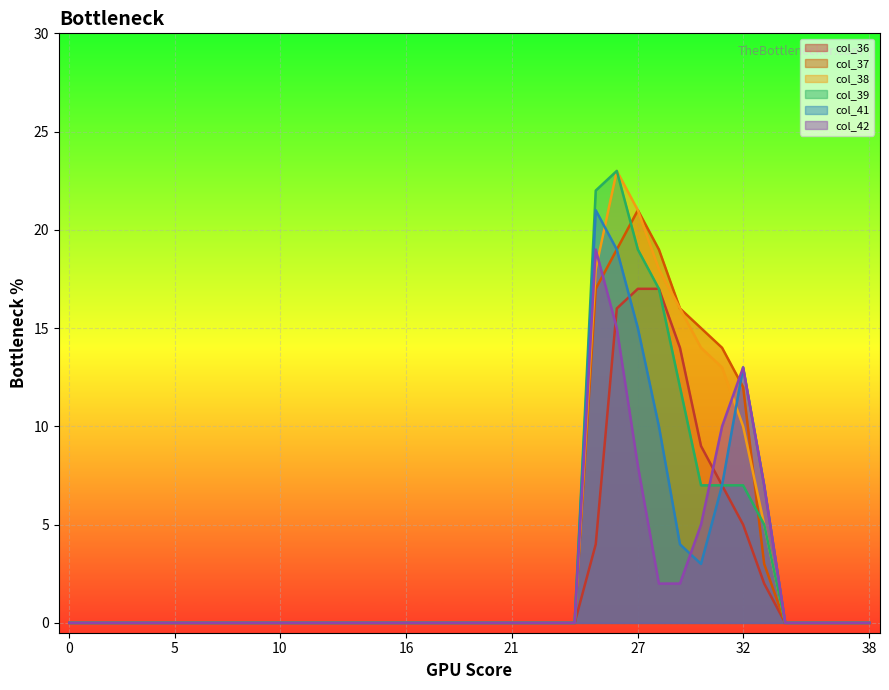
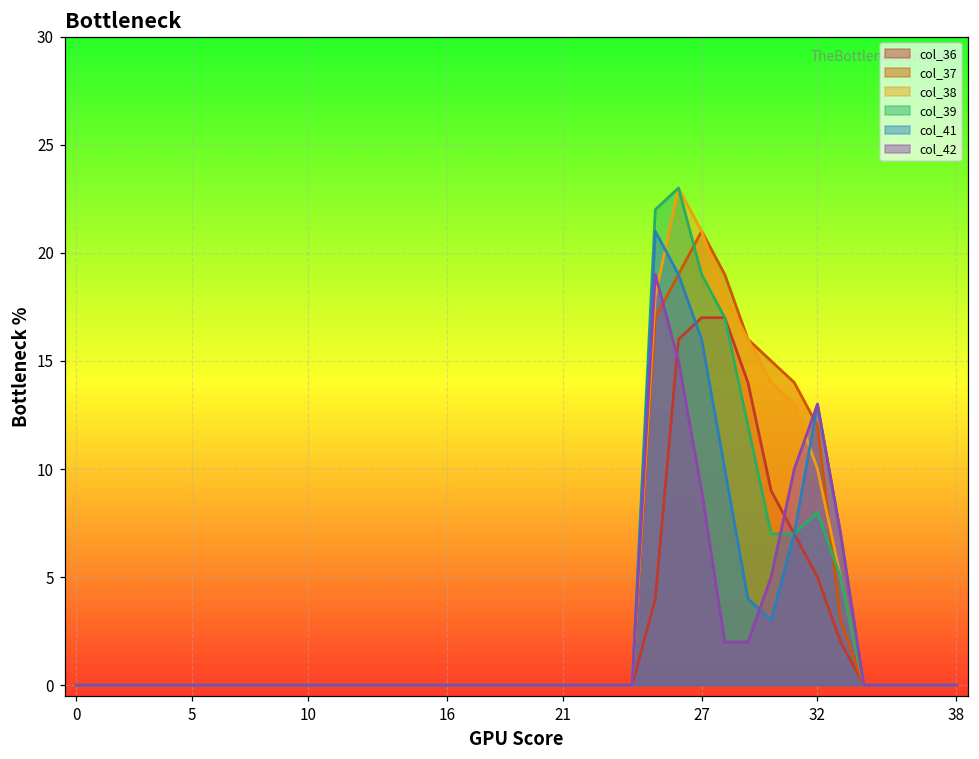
col_41, 27: 15 -> 16
col_42, 27: 8 -> 9
col_39, 32: 7 -> 8
